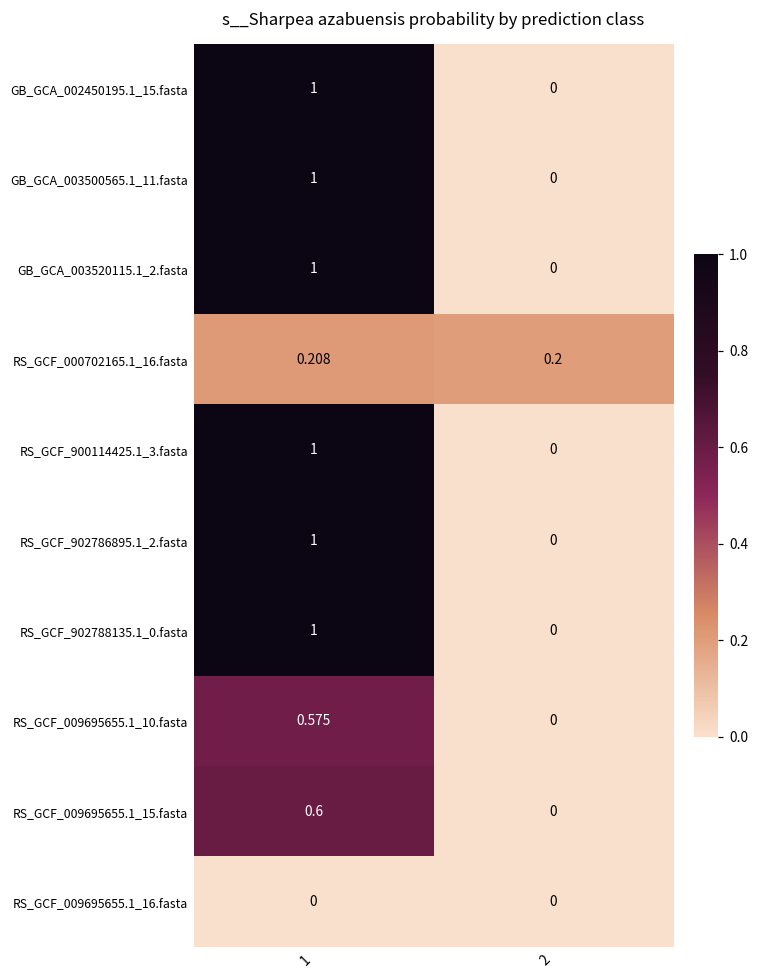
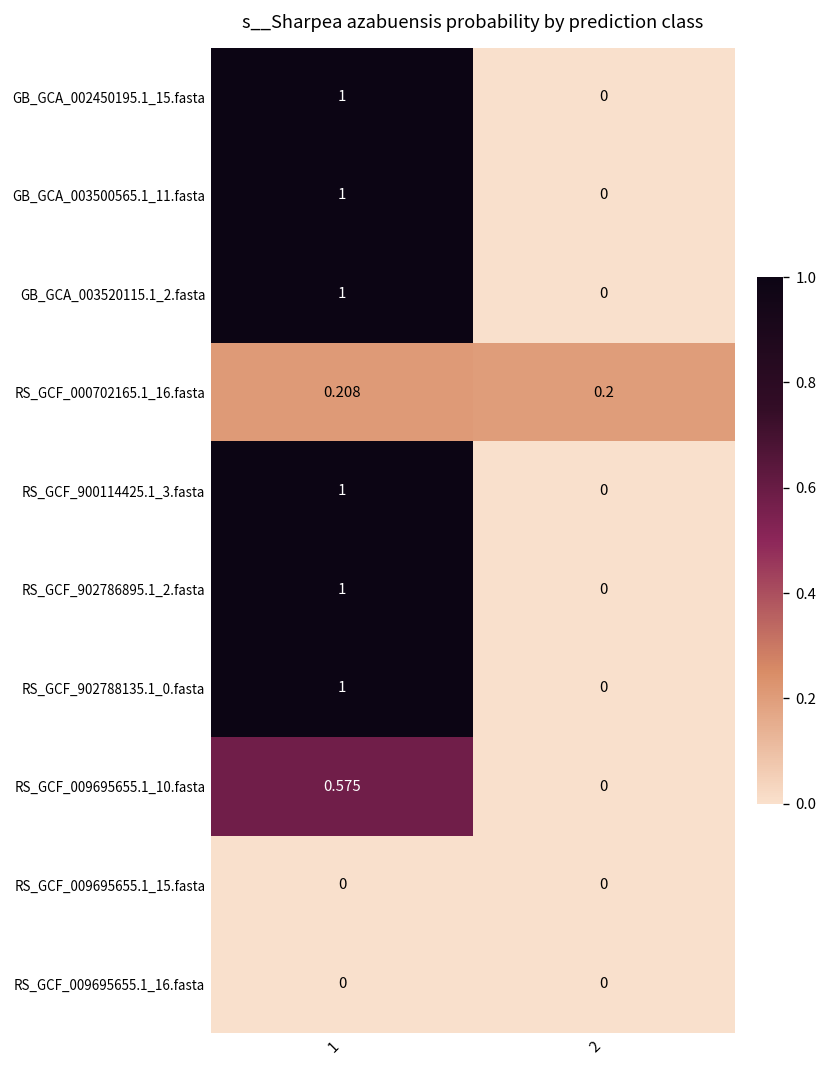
RS_GCF_009695655.1_15.fasta, 1: 0.6 -> 0
